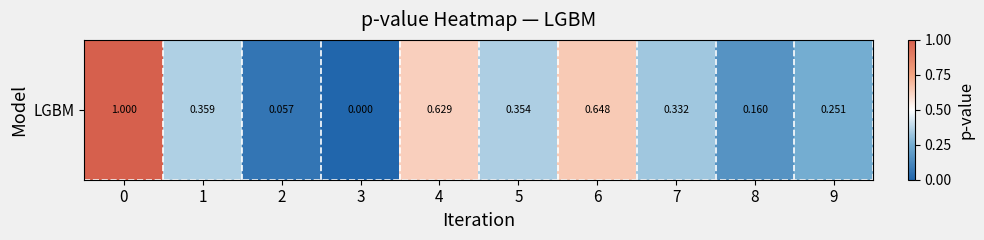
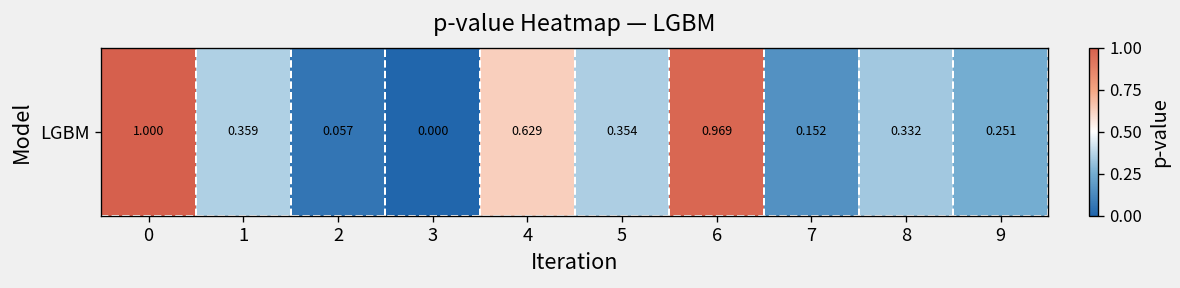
LGBM, 6: 0.648 -> 0.969
LGBM, 7: 0.332 -> 0.152
LGBM, 8: 0.160 -> 0.332
